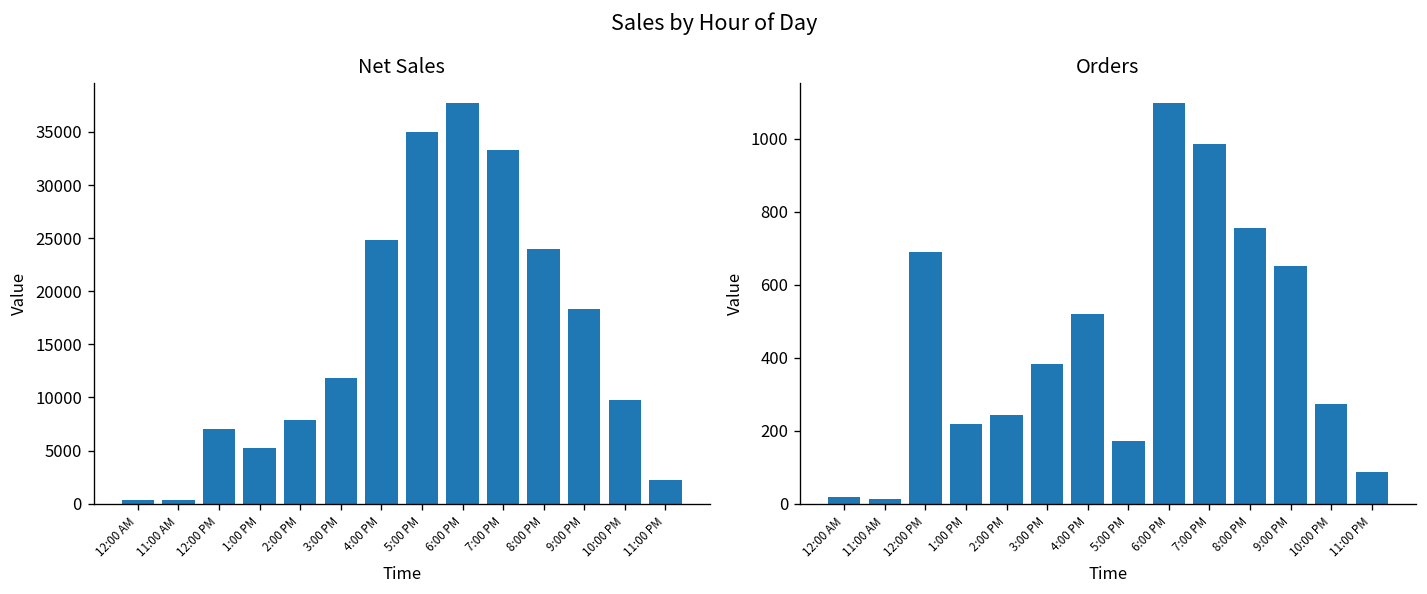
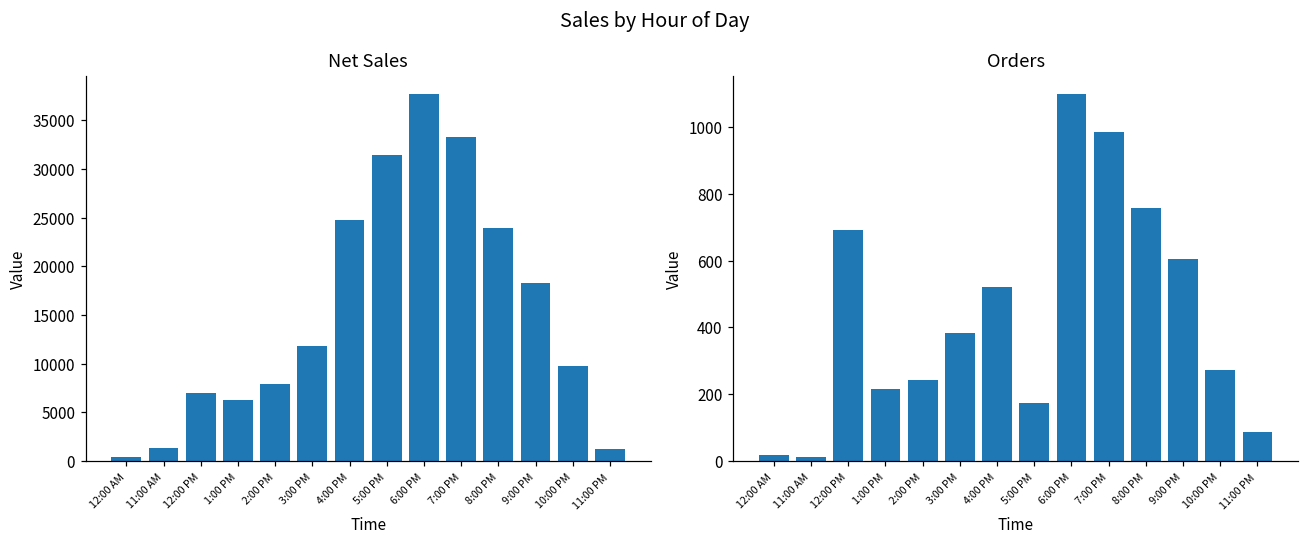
Net Sales, 11:00 AM: 0 -> 1000
Net Sales, 1:00 PM: 5000 -> 6000
Net Sales, 5:00 PM: 35000 -> 31000
Net Sales, 11:00 PM: 2000 -> 1000
Orders, 9:00 PM: 650 -> 600
